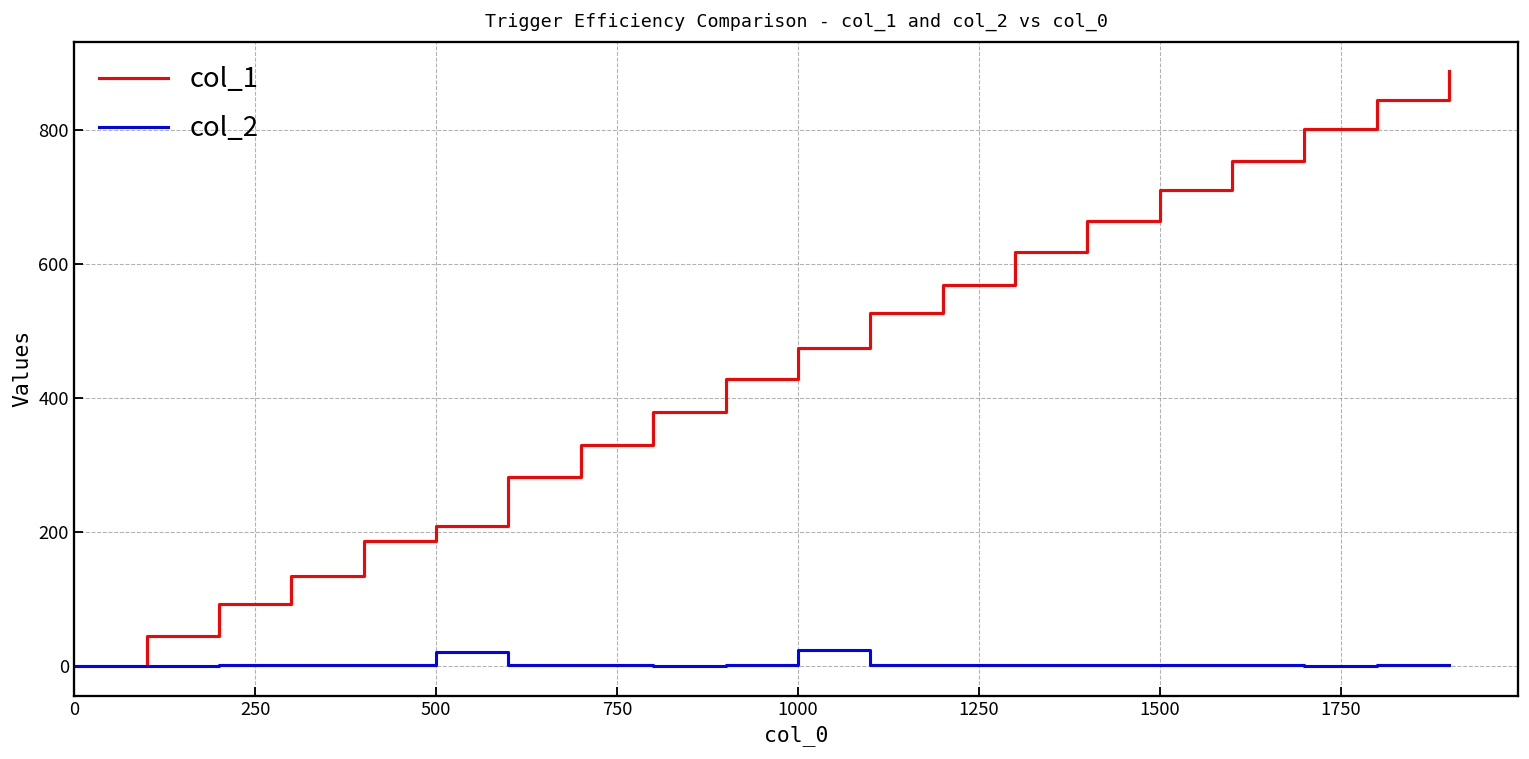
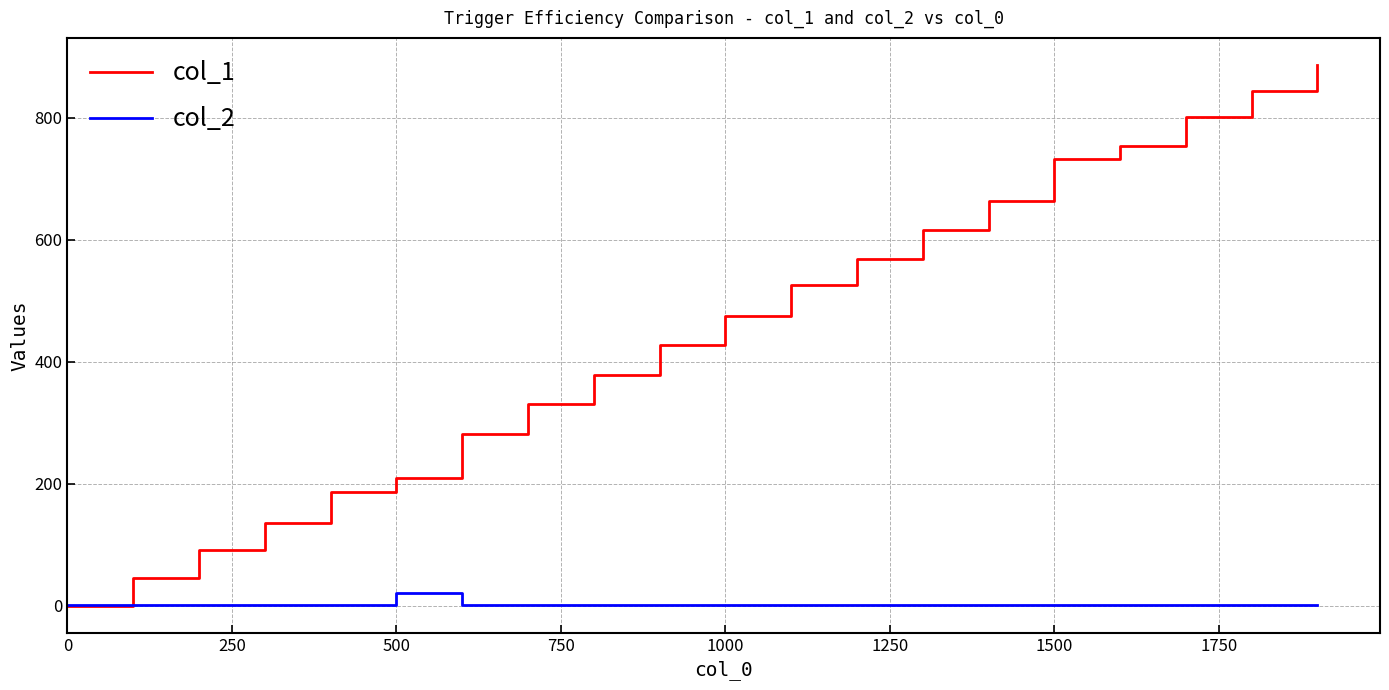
col_2, 1000: 20 -> 0
col_1, 1500: 710 -> 730
